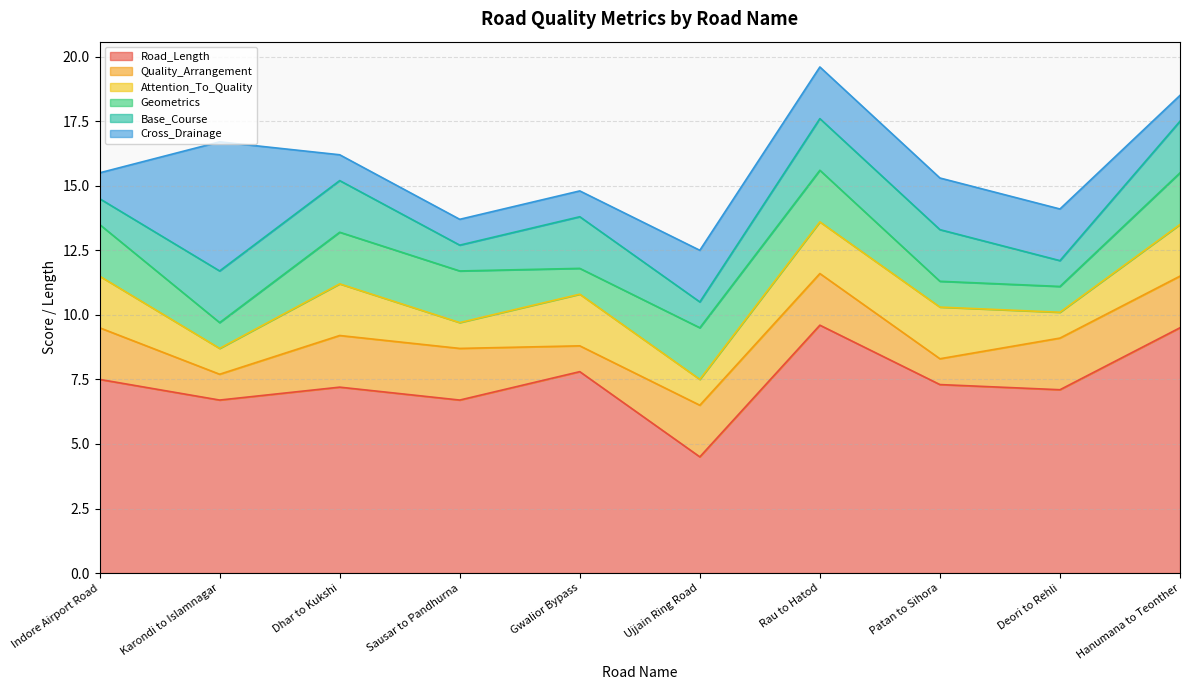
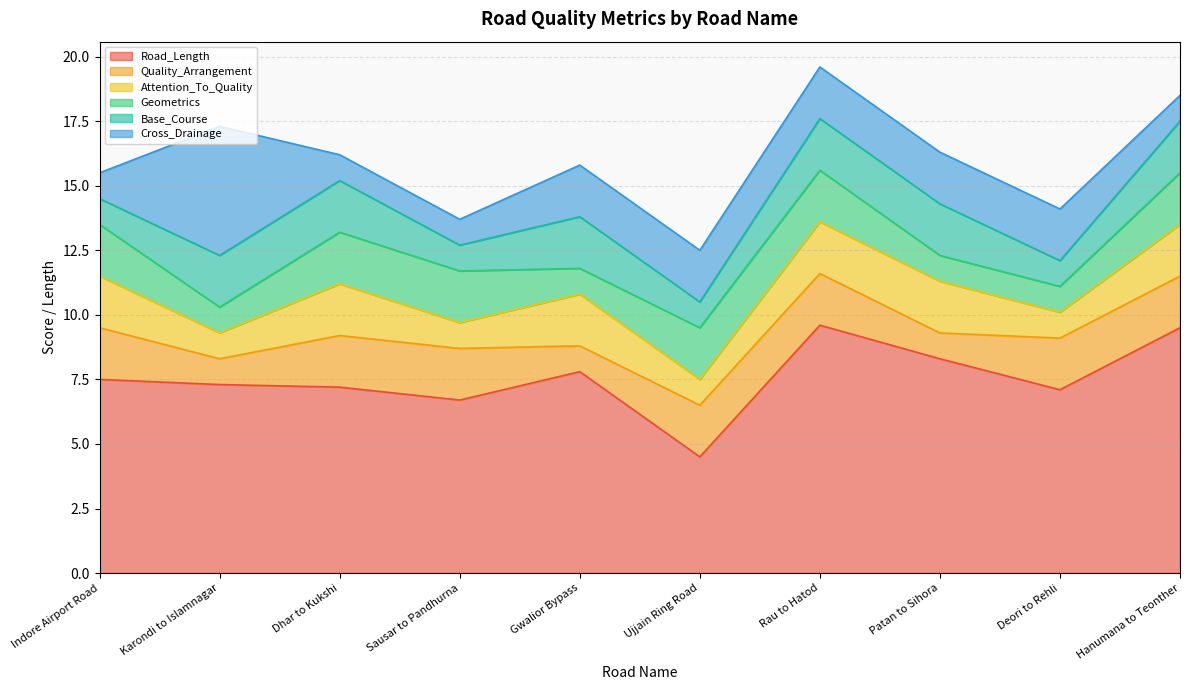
Road_Length, Karondi to Islamnagar: 6.7 -> 7.3
Cross_Drainage, Gwalior Bypass: 1 -> 2
Road_Length, Patan to Sihora: 7.3 -> 8.3
